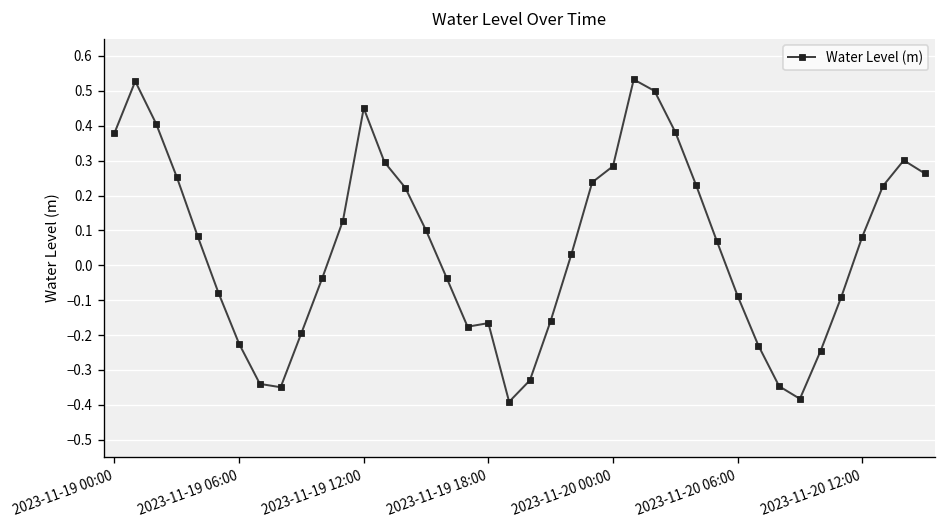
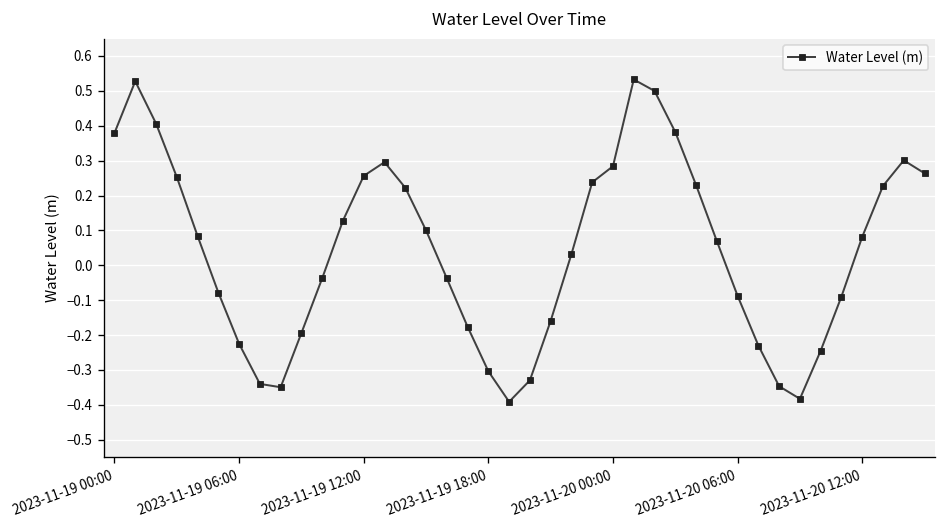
2023-11-19 12:00: 0.45 -> 0.26
2023-11-19 18:00: -0.17 -> -0.30
